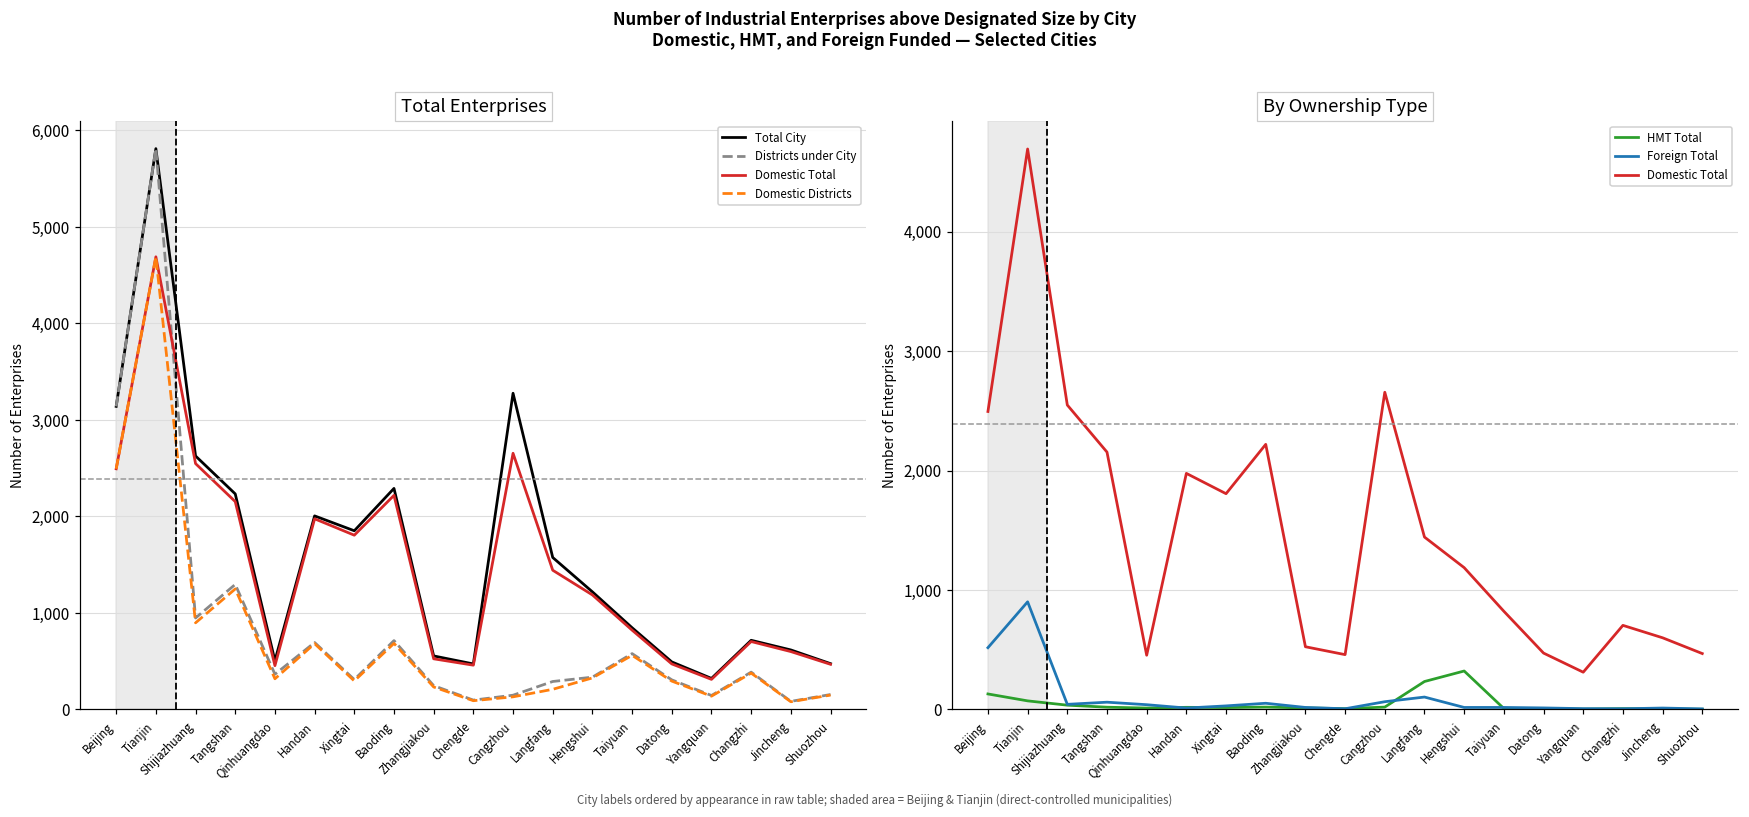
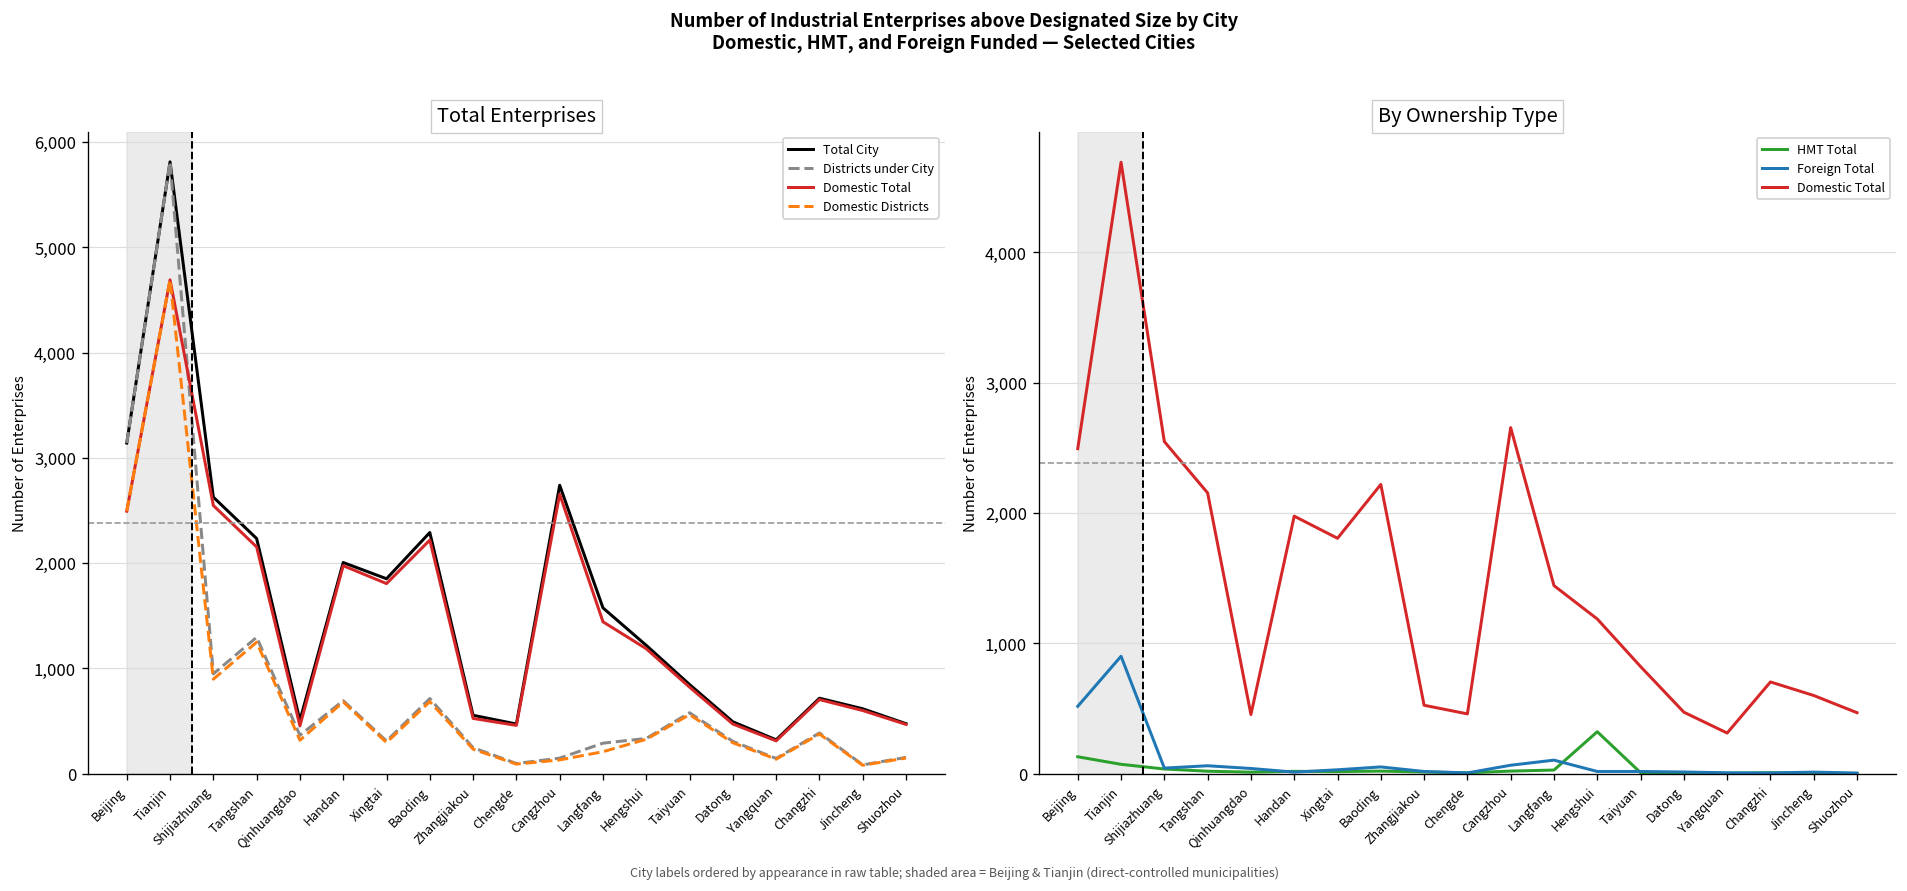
Total Enterprises, Total City, Cangzhou: 3,300 -> 2,700
By Ownership Type, HMT Total, Langfang: 230 -> 30
